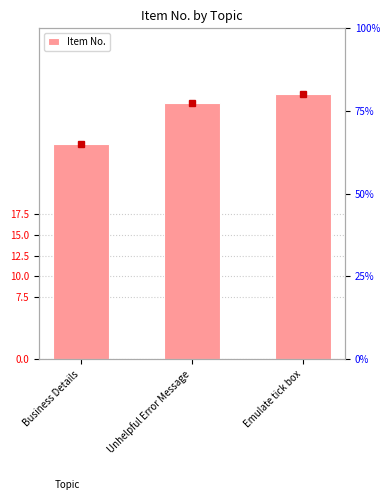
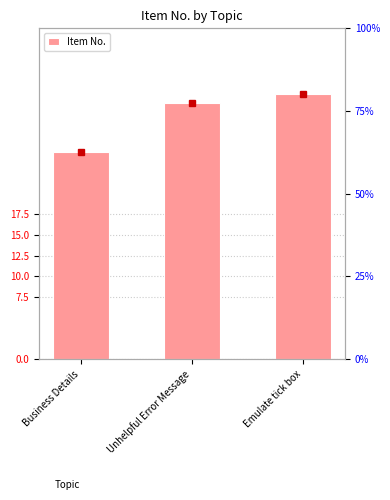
Item No., Business Details: 26 -> 25
